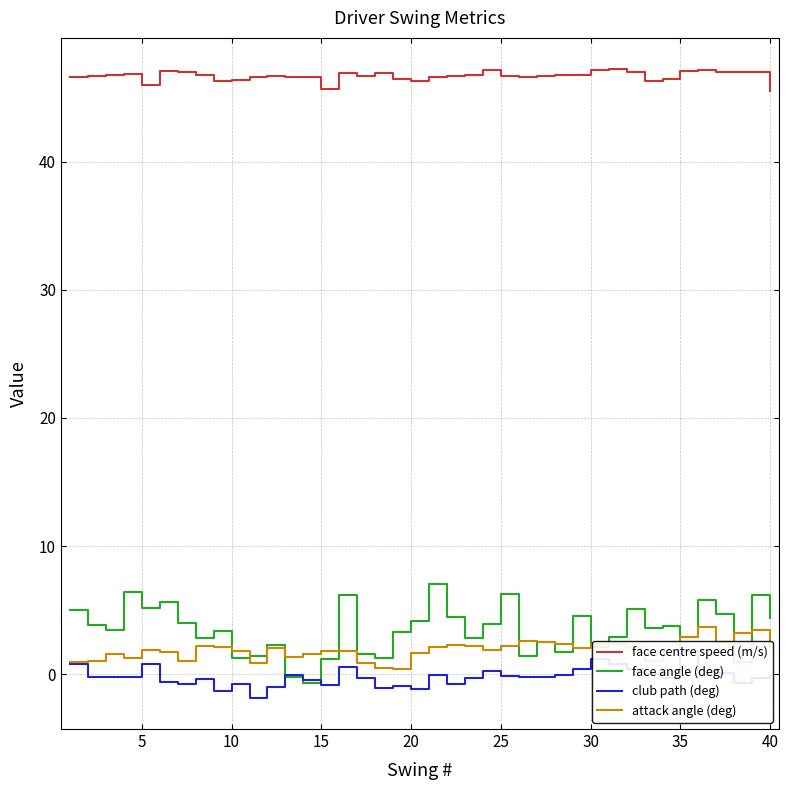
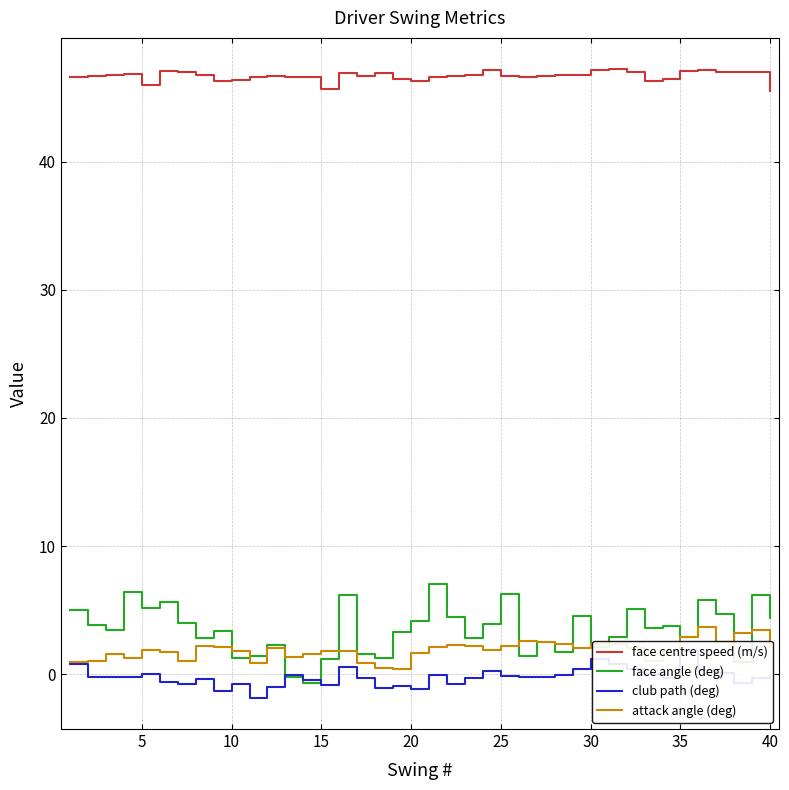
club path (deg), 5: 0.8 -> 0.0
